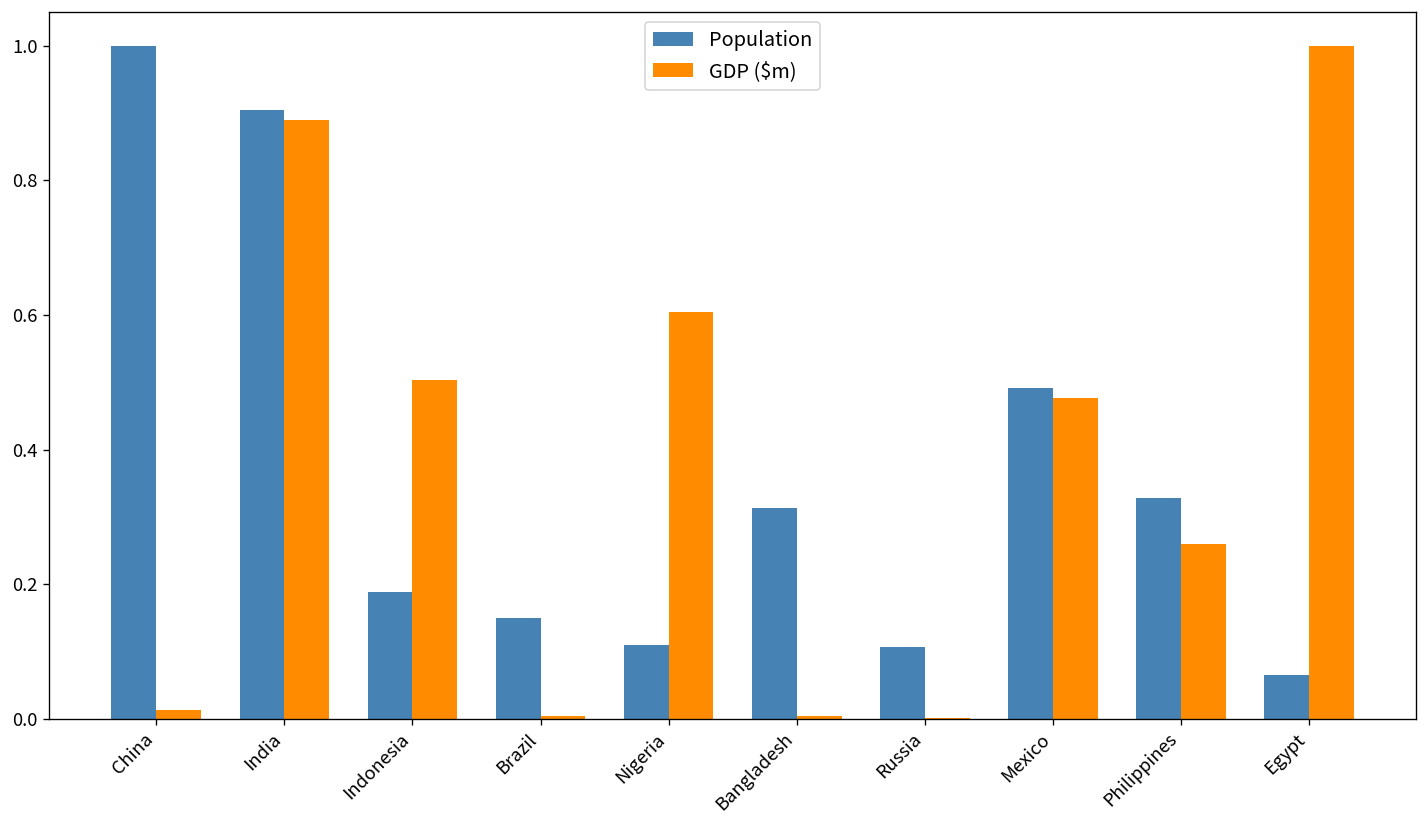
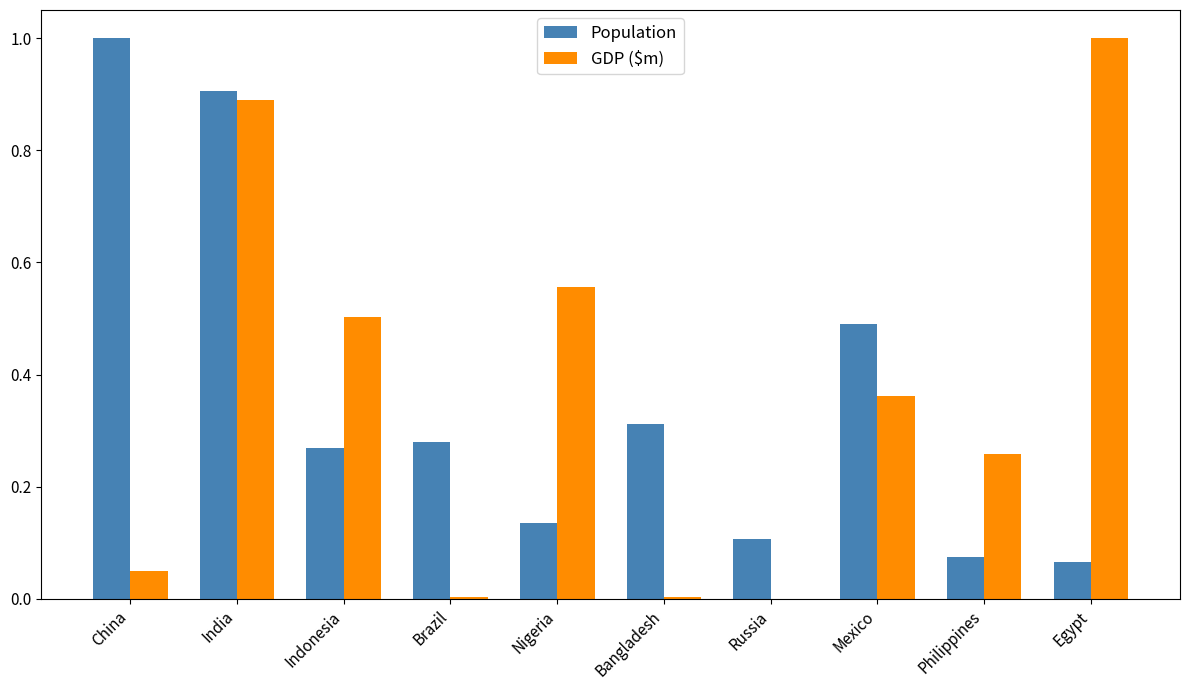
GDP ($m), China: 0.01 -> 0.05
Population, Indonesia: 0.19 -> 0.27
Population, Brazil: 0.15 -> 0.28
Population, Nigeria: 0.11 -> 0.14
GDP ($m), Nigeria: 0.60 -> 0.56
GDP ($m), Mexico: 0.48 -> 0.36
Population, Philippines: 0.33 -> 0.07
